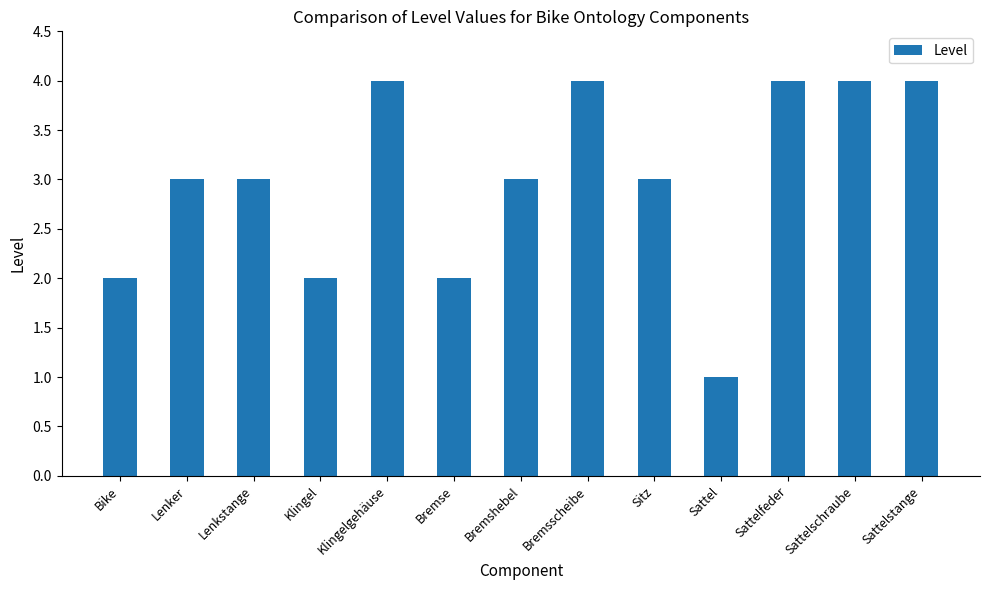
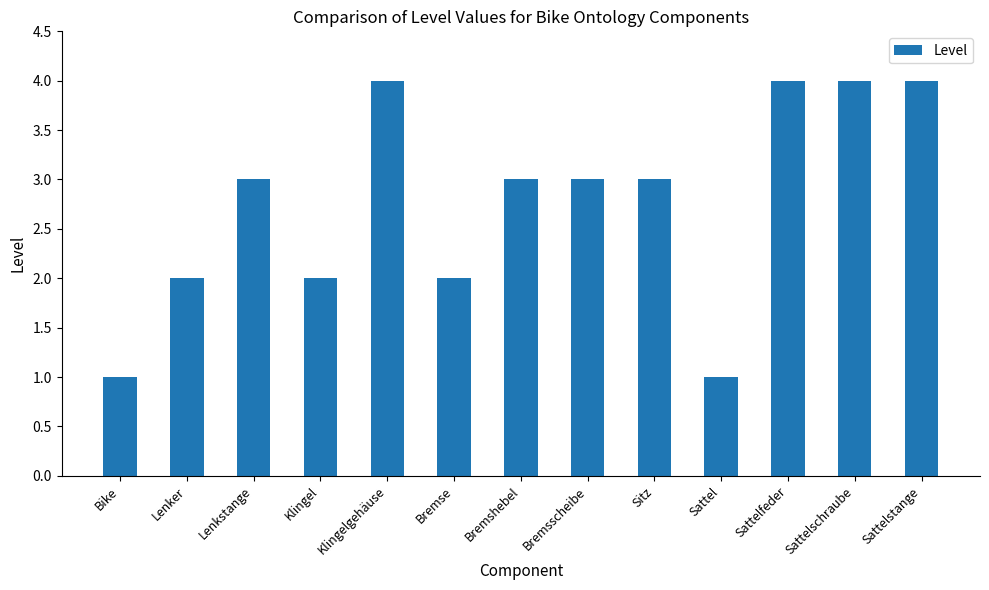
Bike: 2 -> 1
Lenker: 3 -> 2
Bremsscheibe: 4 -> 3
